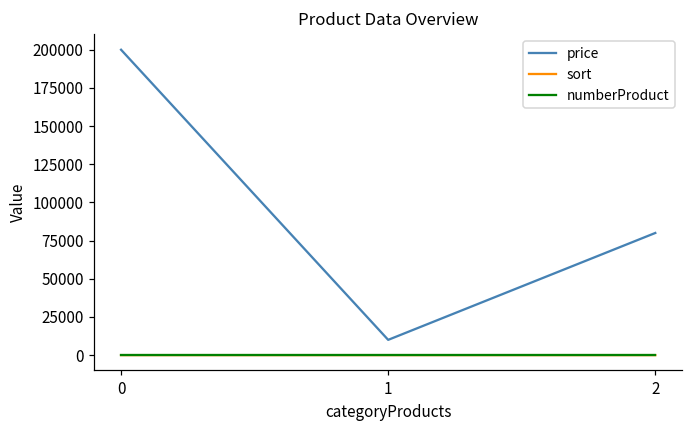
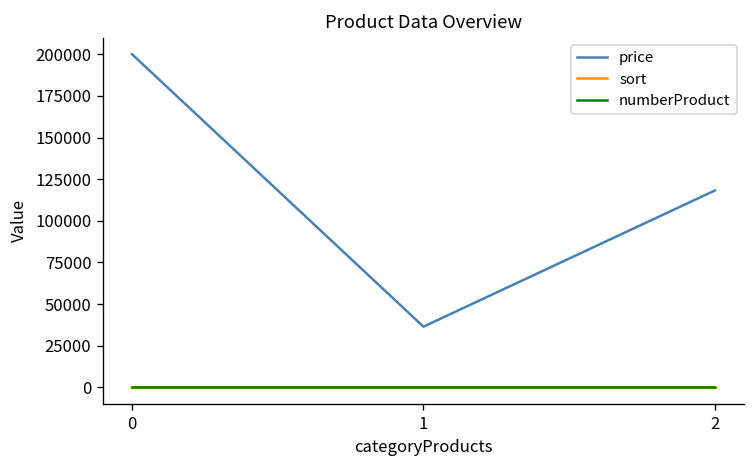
price, 1: 10000 -> 36000
price, 2: 80000 -> 118000
